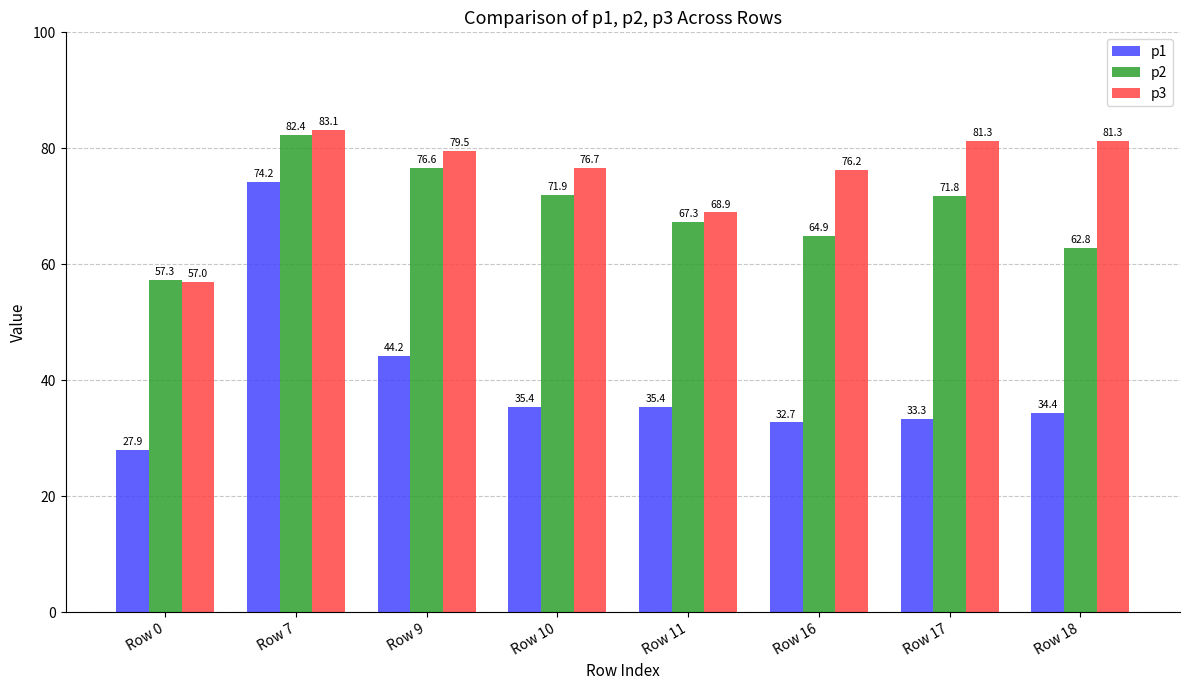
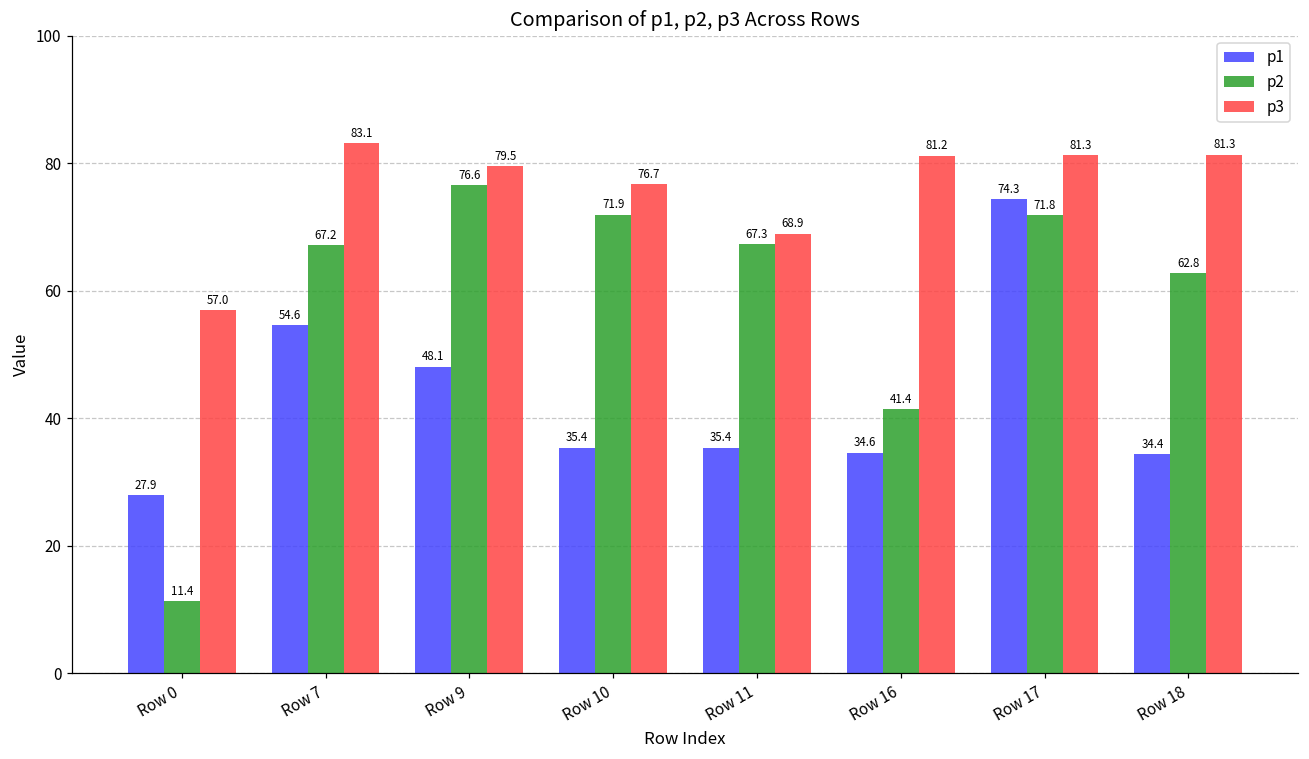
p2, Row 0: 57.3 -> 11.4
p1, Row 7: 74.2 -> 54.6
p2, Row 7: 82.4 -> 67.2
p1, Row 9: 44.2 -> 48.1
p1, Row 16: 32.7 -> 34.6
p2, Row 16: 64.9 -> 41.4
p3, Row 16: 76.2 -> 81.2
p1, Row 17: 33.3 -> 74.3
